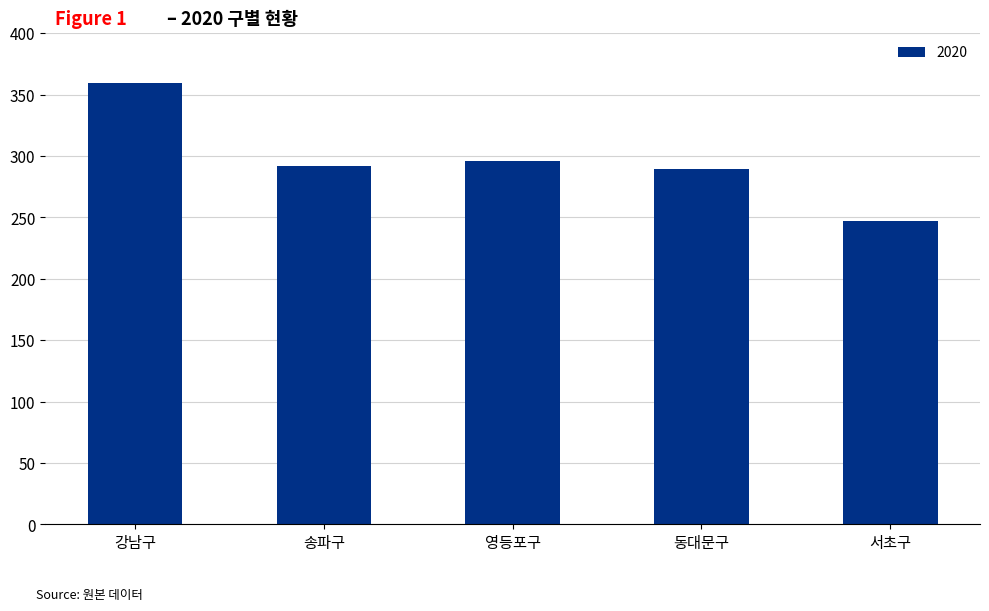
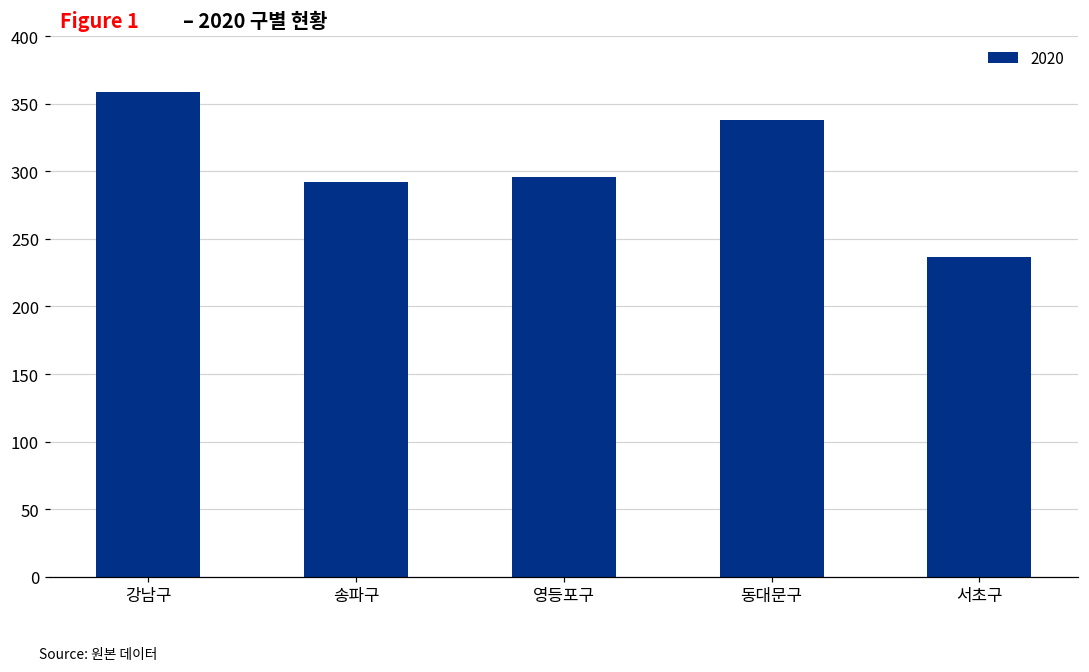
동대문구: 289 -> 338
서초구: 247 -> 237
